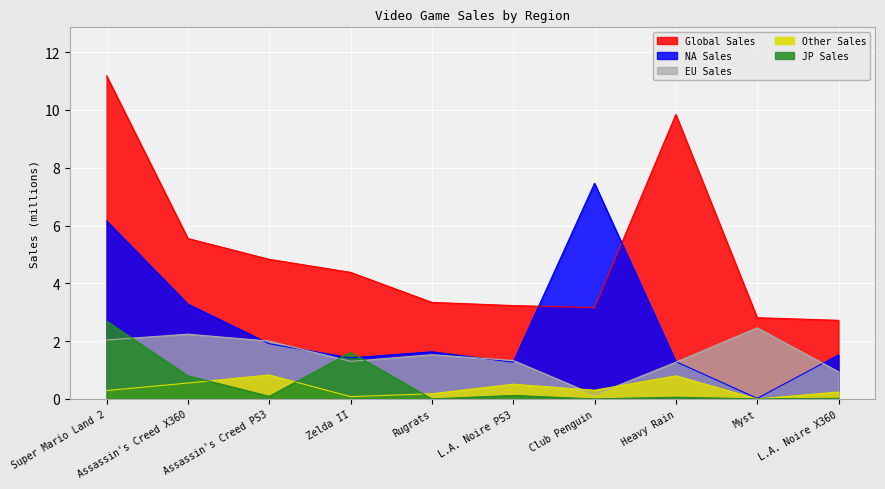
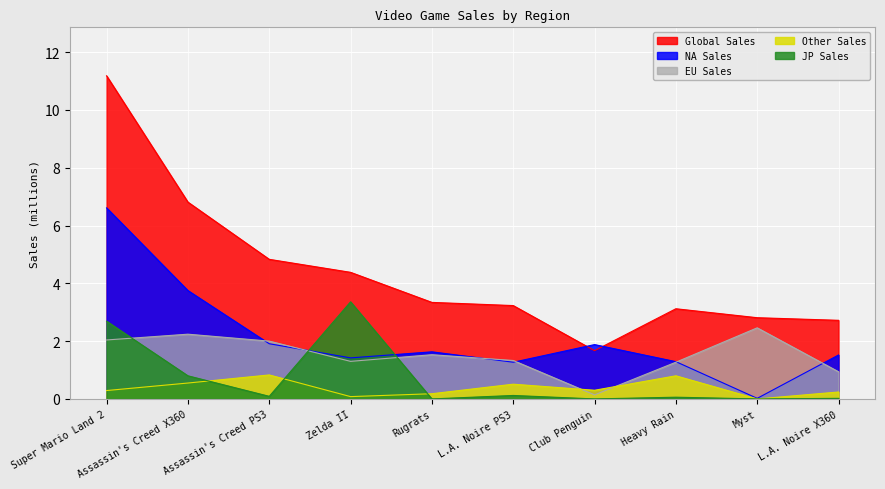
NA Sales, Super Mario Land 2: 6.2 -> 6.6
Global Sales, Assassin's Creed X360: 5.6 -> 6.8
NA Sales, Assassin's Creed X360: 3.3 -> 3.8
JP Sales, Zelda II: 1.6 -> 3.4
Global Sales, Club Penguin: 3.2 -> 1.7
NA Sales, Club Penguin: 7.5 -> 1.9
Global Sales, Heavy Rain: 9.8 -> 3.1
